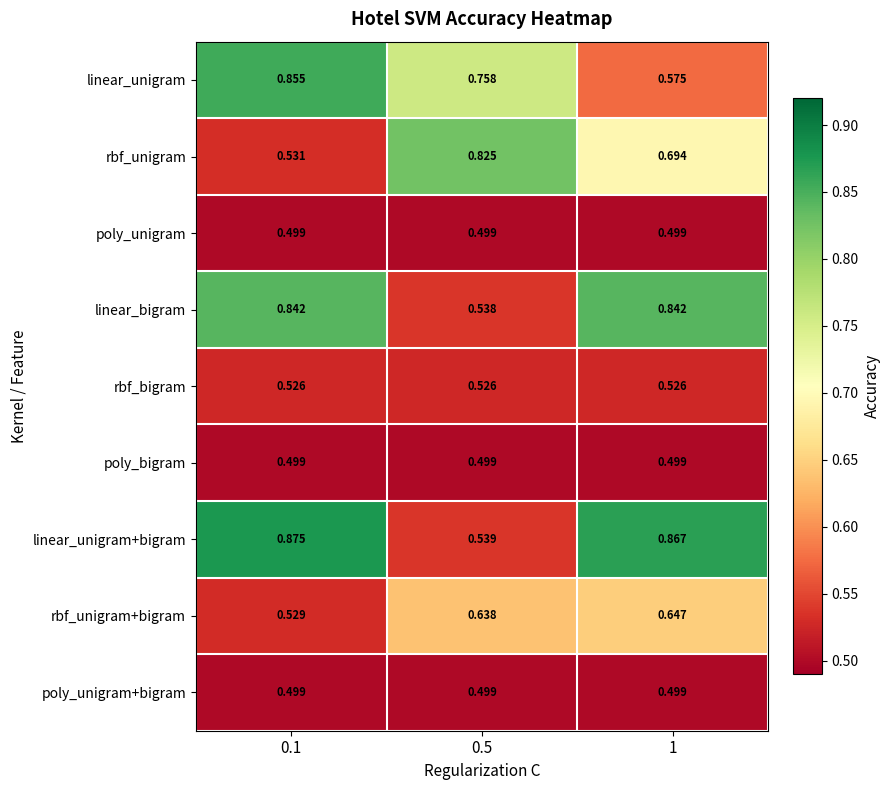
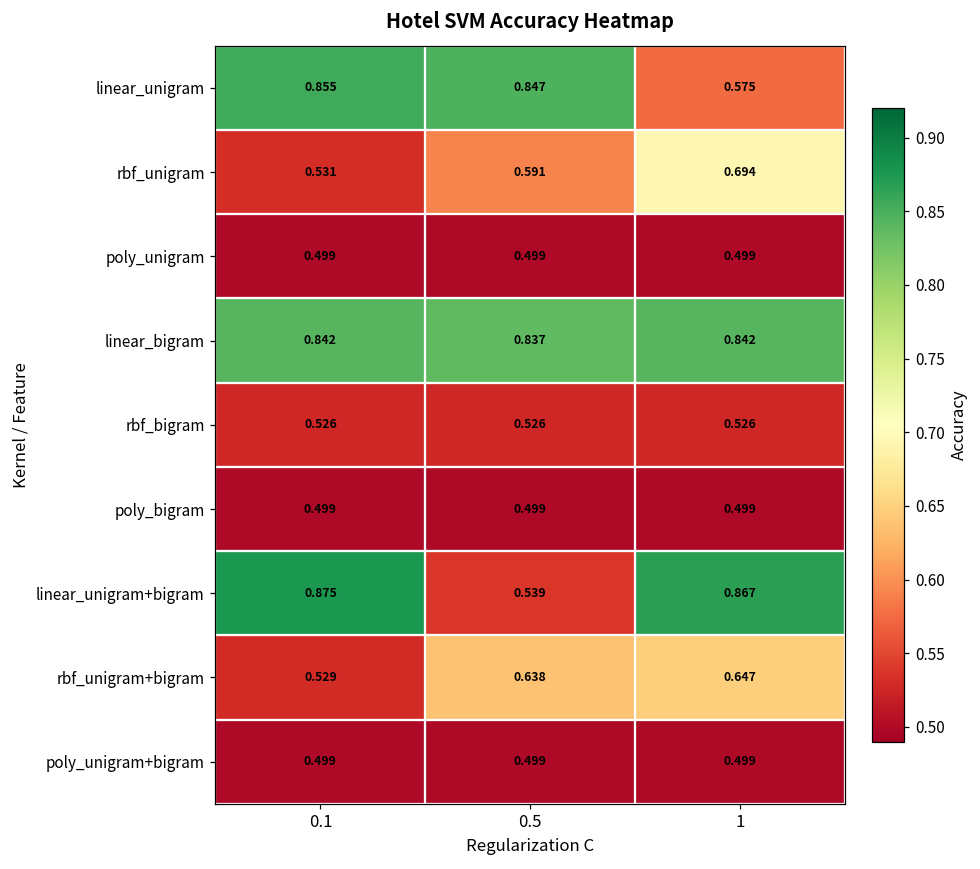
linear_unigram, 0.5: 0.758 -> 0.847
rbf_unigram, 0.5: 0.825 -> 0.591
linear_bigram, 0.5: 0.538 -> 0.837
